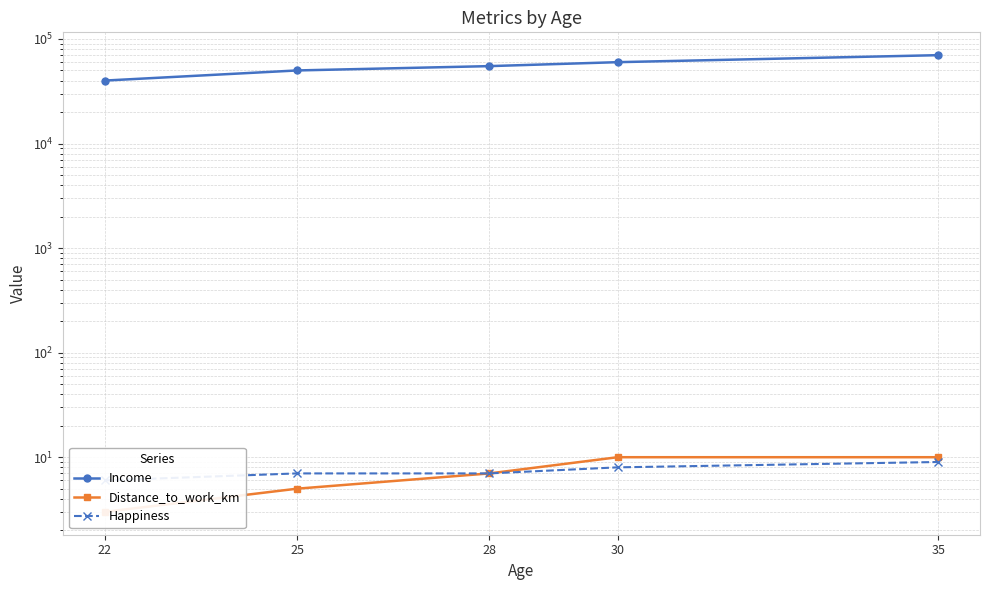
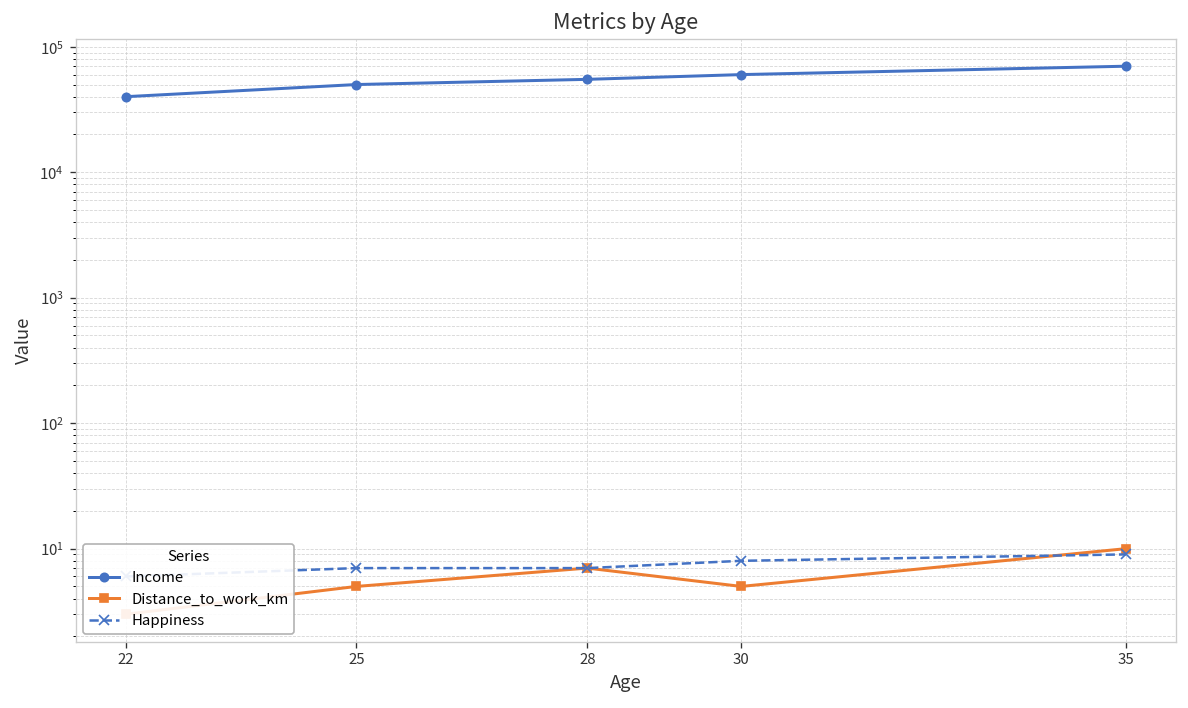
Distance_to_work_km, 30: 10 -> 5
